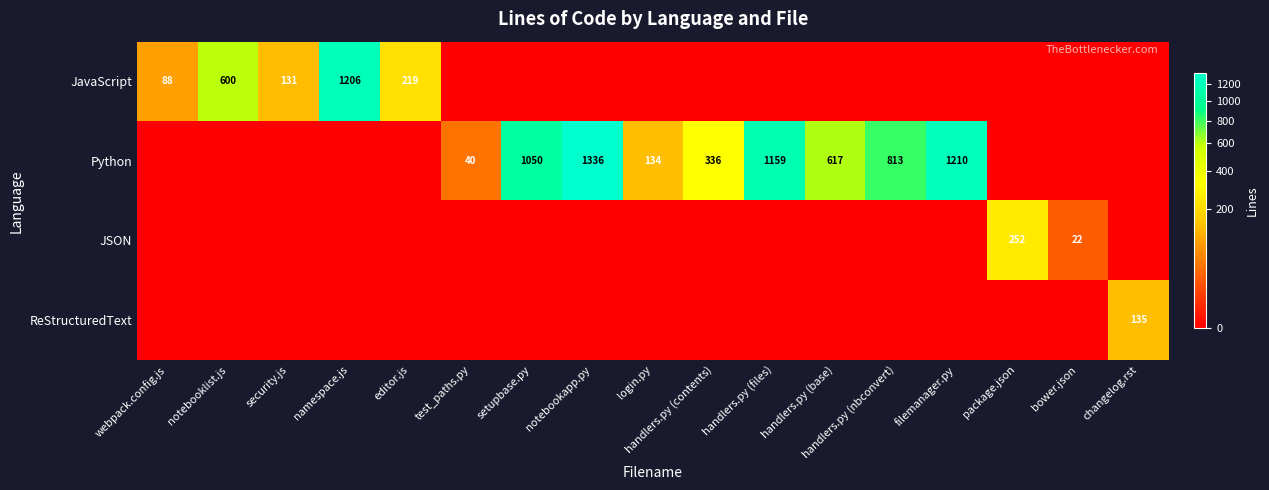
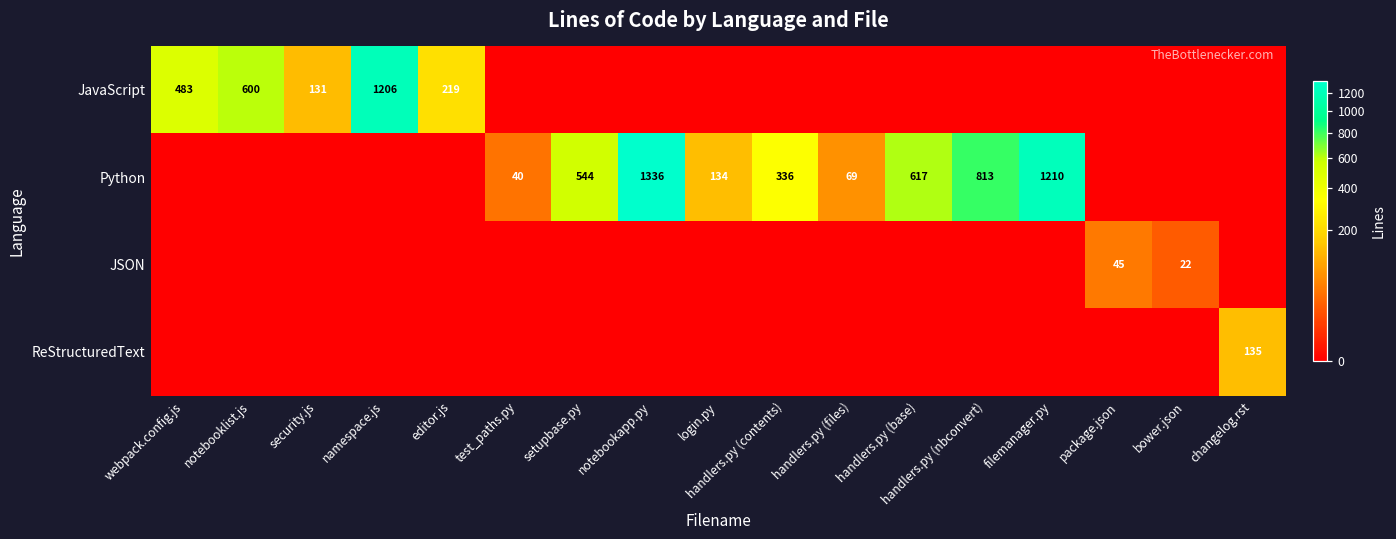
JavaScript, webpack.config.js: 88 -> 483
Python, setupbase.py: 1050 -> 544
Python, handlers.py (files): 1159 -> 69
JSON, package.json: 252 -> 45
